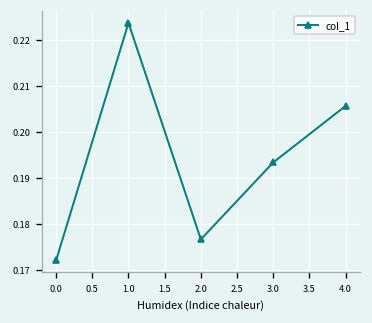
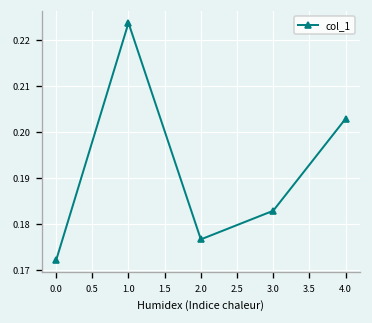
3.0: 0.193 -> 0.183
4.0: 0.206 -> 0.203
